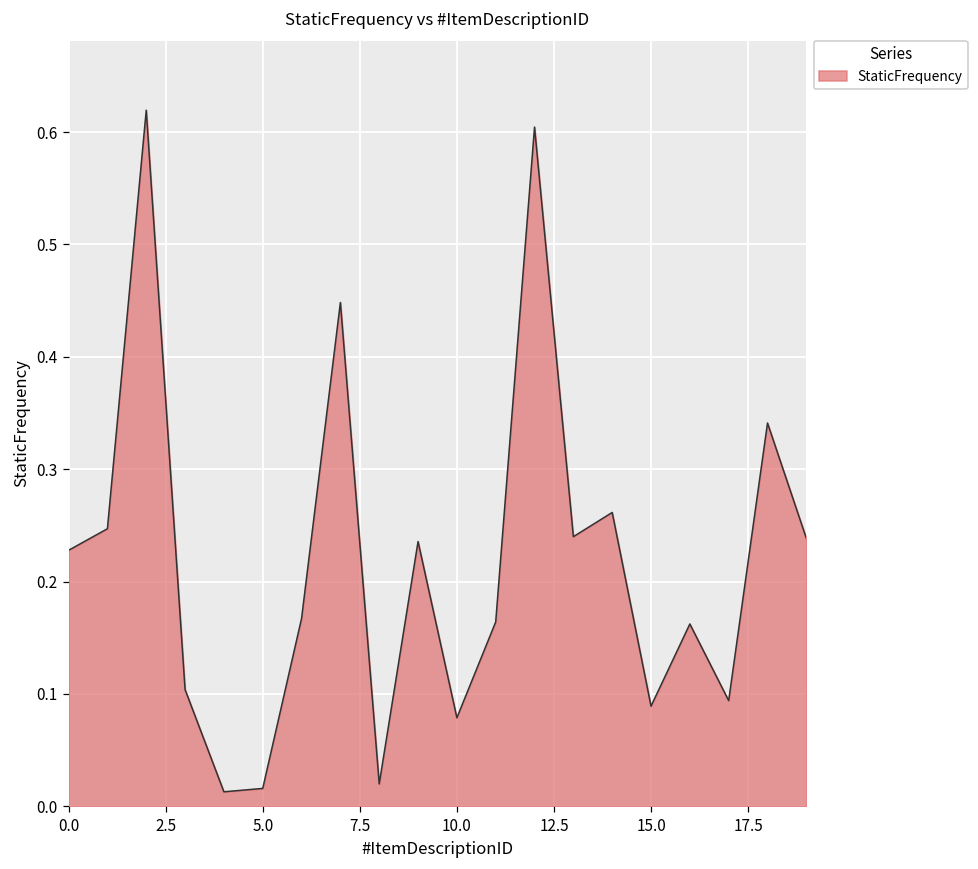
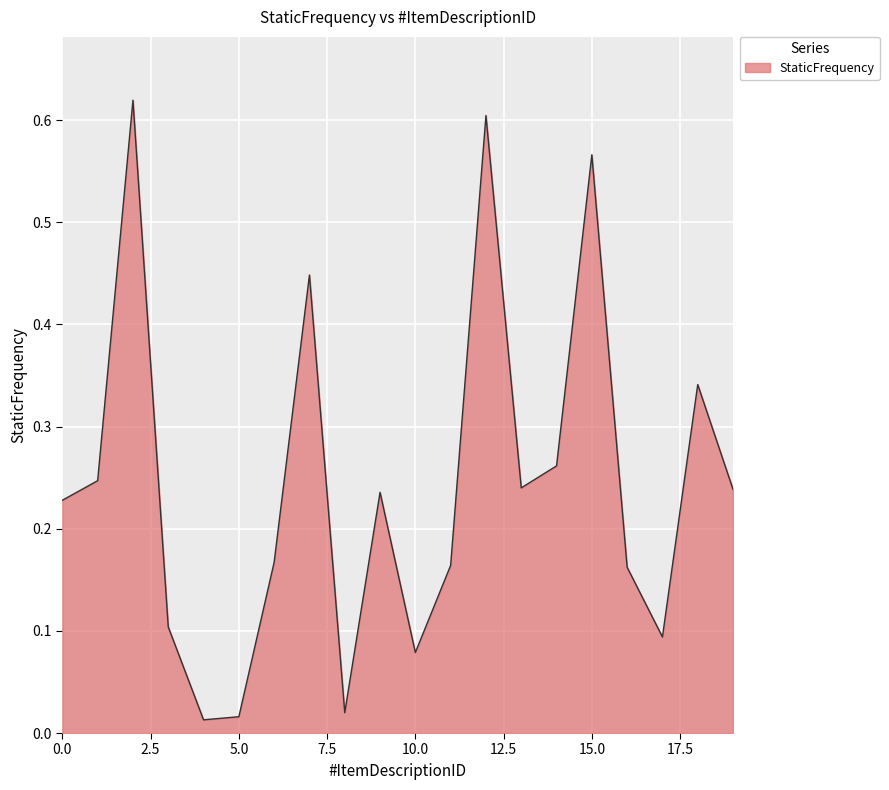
15.0: 0.089 -> 0.566
